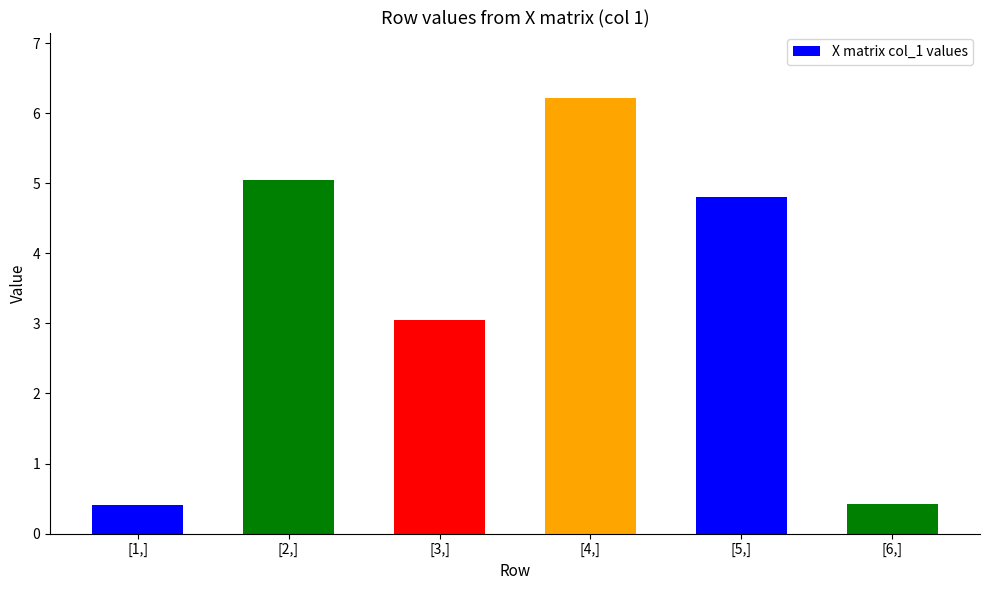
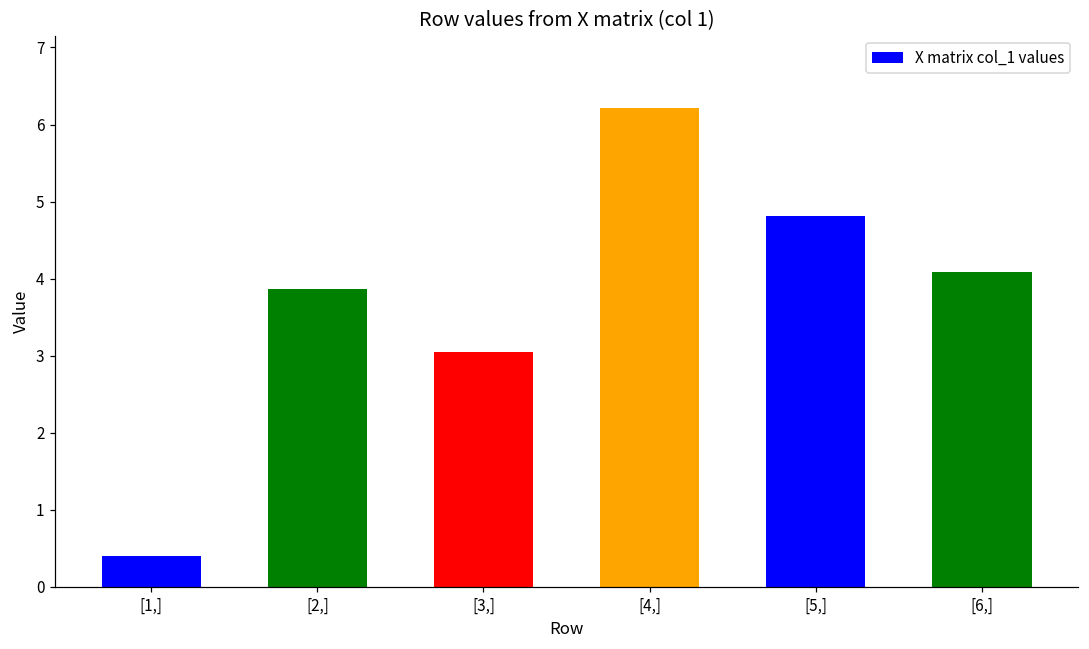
[2,]: 5.1 -> 3.9
[6,]: 0.4 -> 4.1
